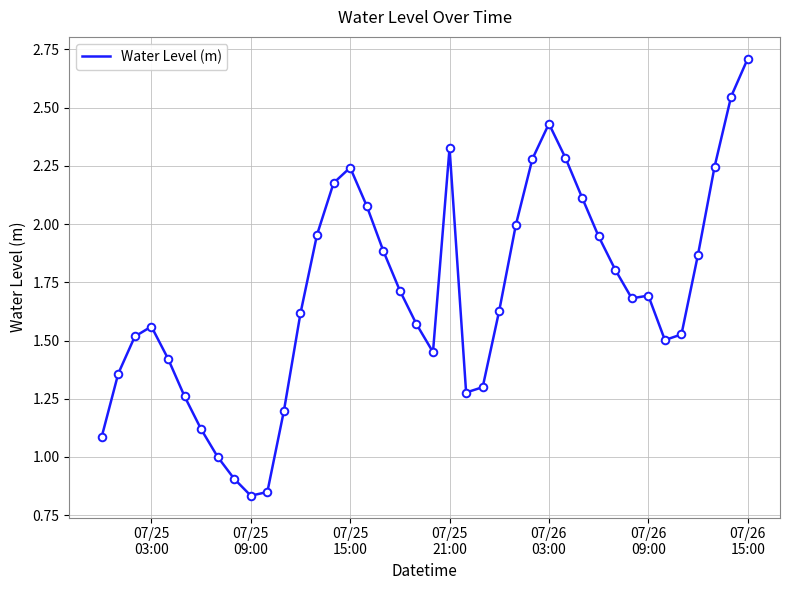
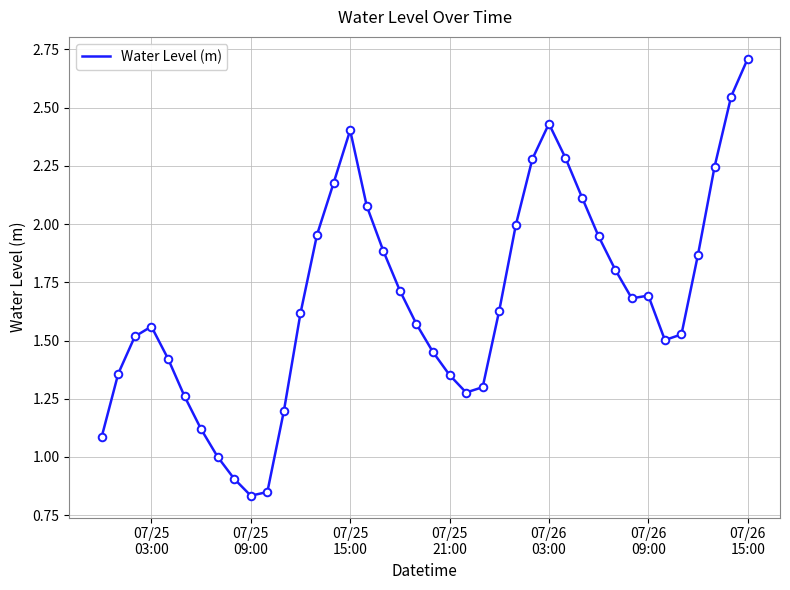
07/25 15:00: 2.24 -> 2.40
07/25 21:00: 2.33 -> 1.35
